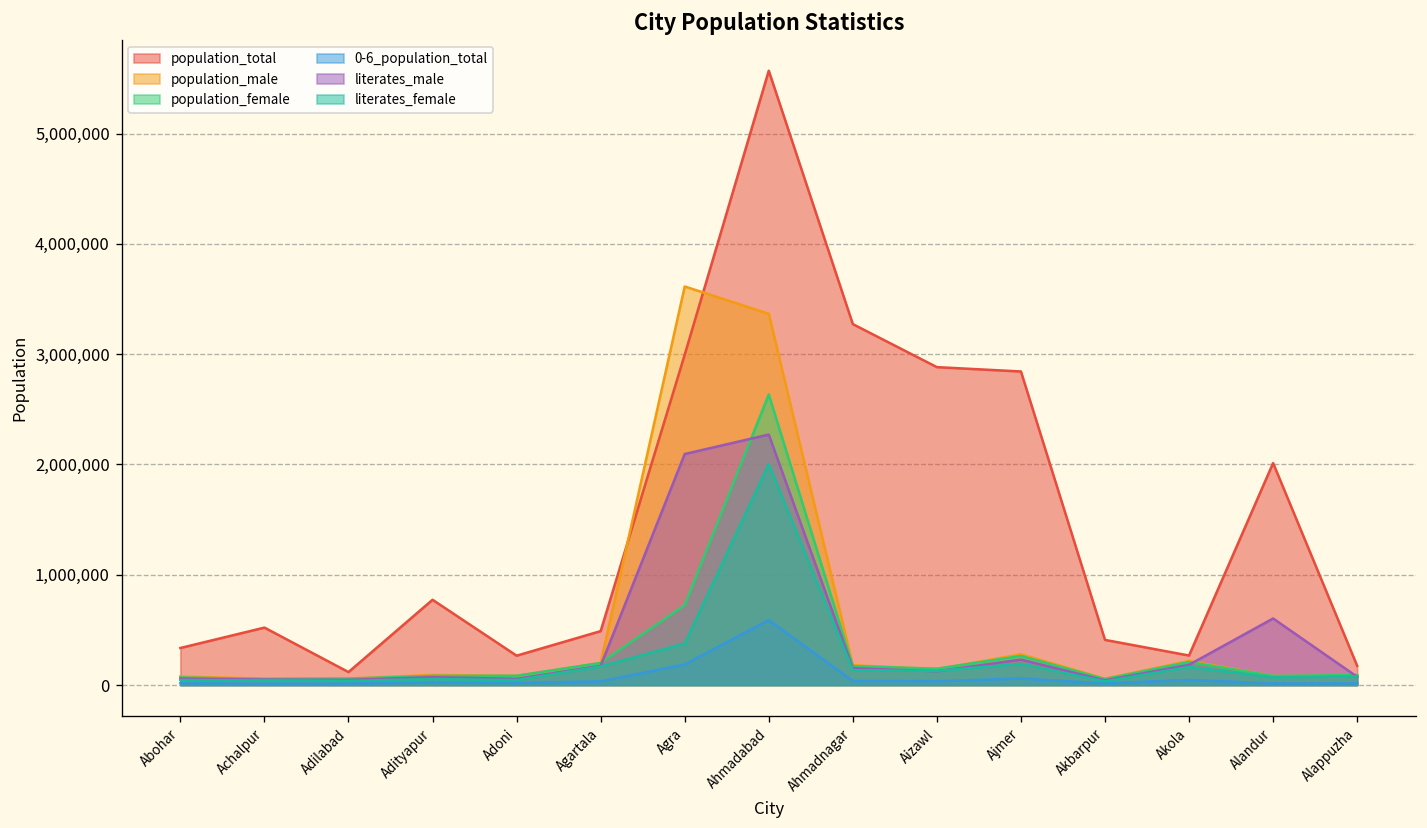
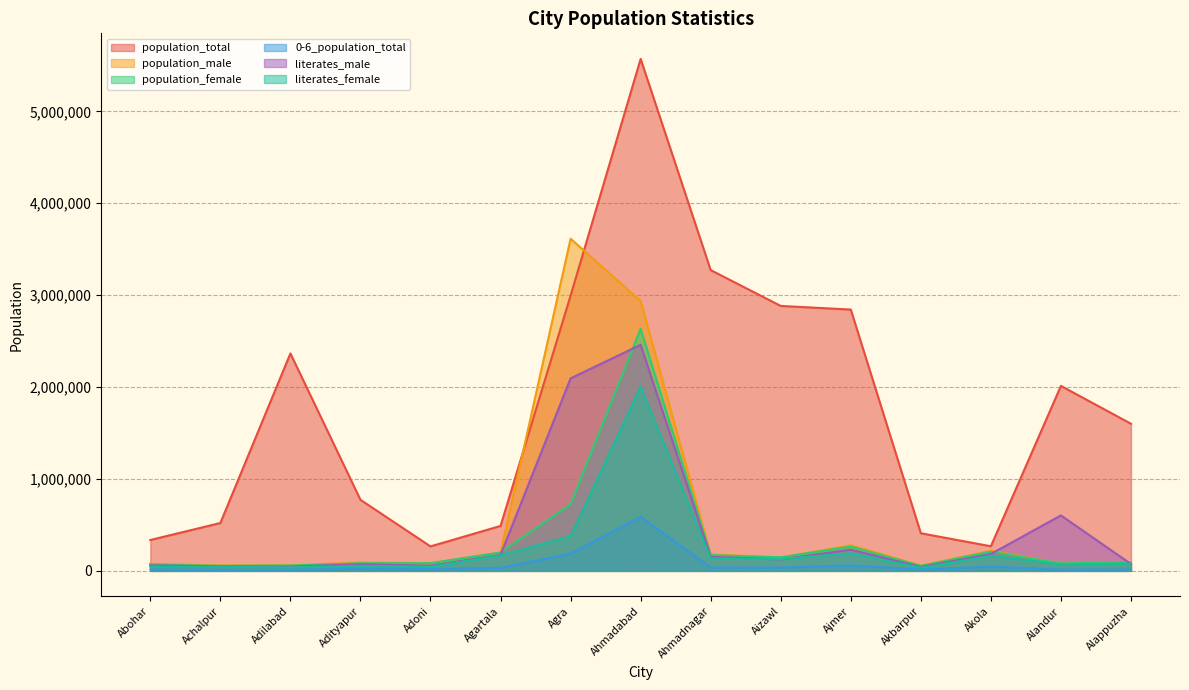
population_total, Adilabad: 100,000 -> 2,400,000
population_male, Ahmadabad: 3,400,000 -> 2,900,000
literates_male, Ahmadabad: 2,300,000 -> 2,500,000
population_total, Alappuzha: 200,000 -> 1,600,000
